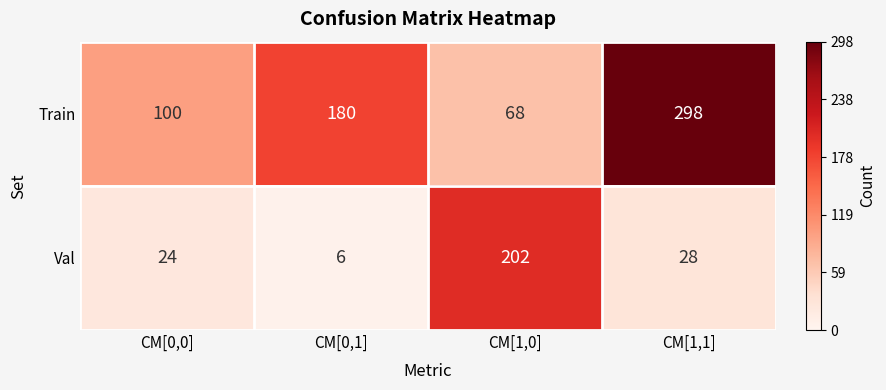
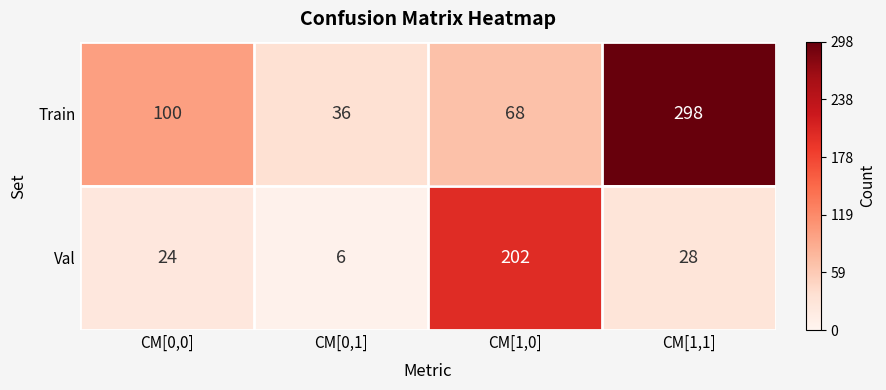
Train, CM[0,1]: 180 -> 36
